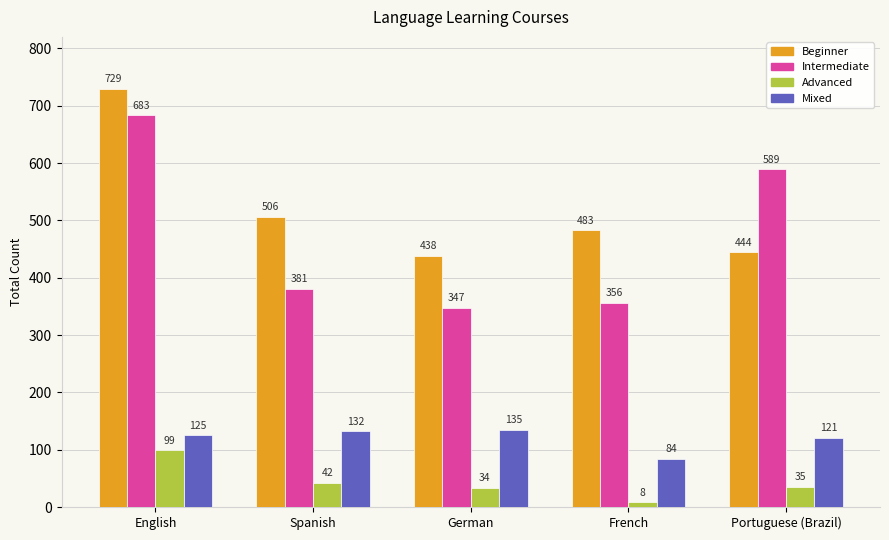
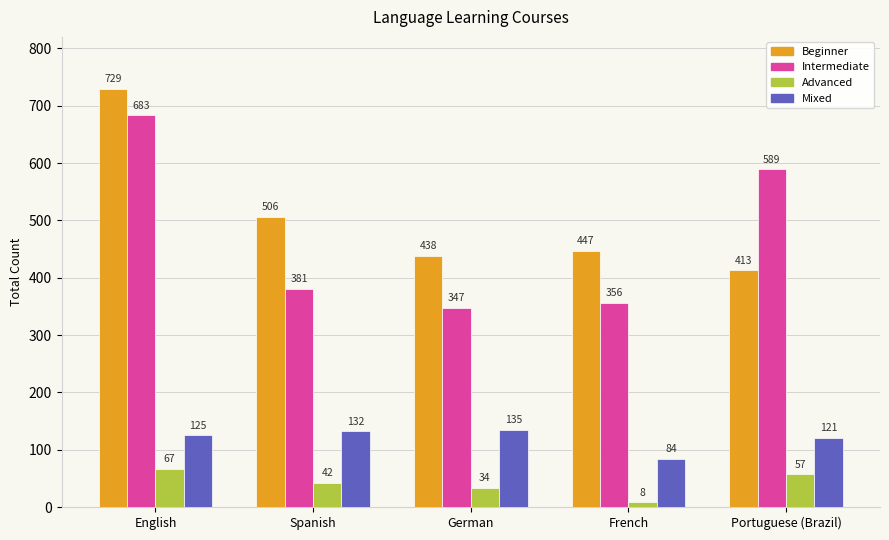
Advanced, English: 99 -> 67
Beginner, French: 483 -> 447
Beginner, Portuguese (Brazil): 444 -> 413
Advanced, Portuguese (Brazil): 35 -> 57
